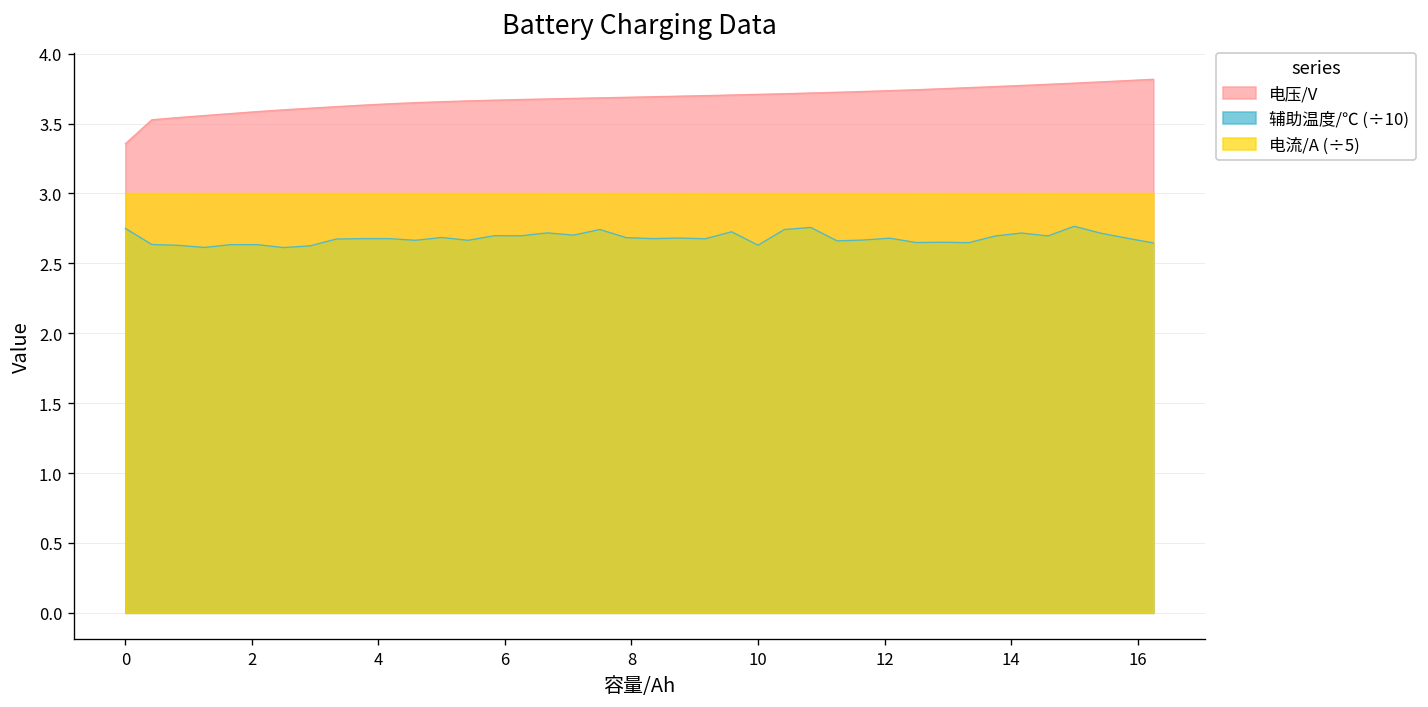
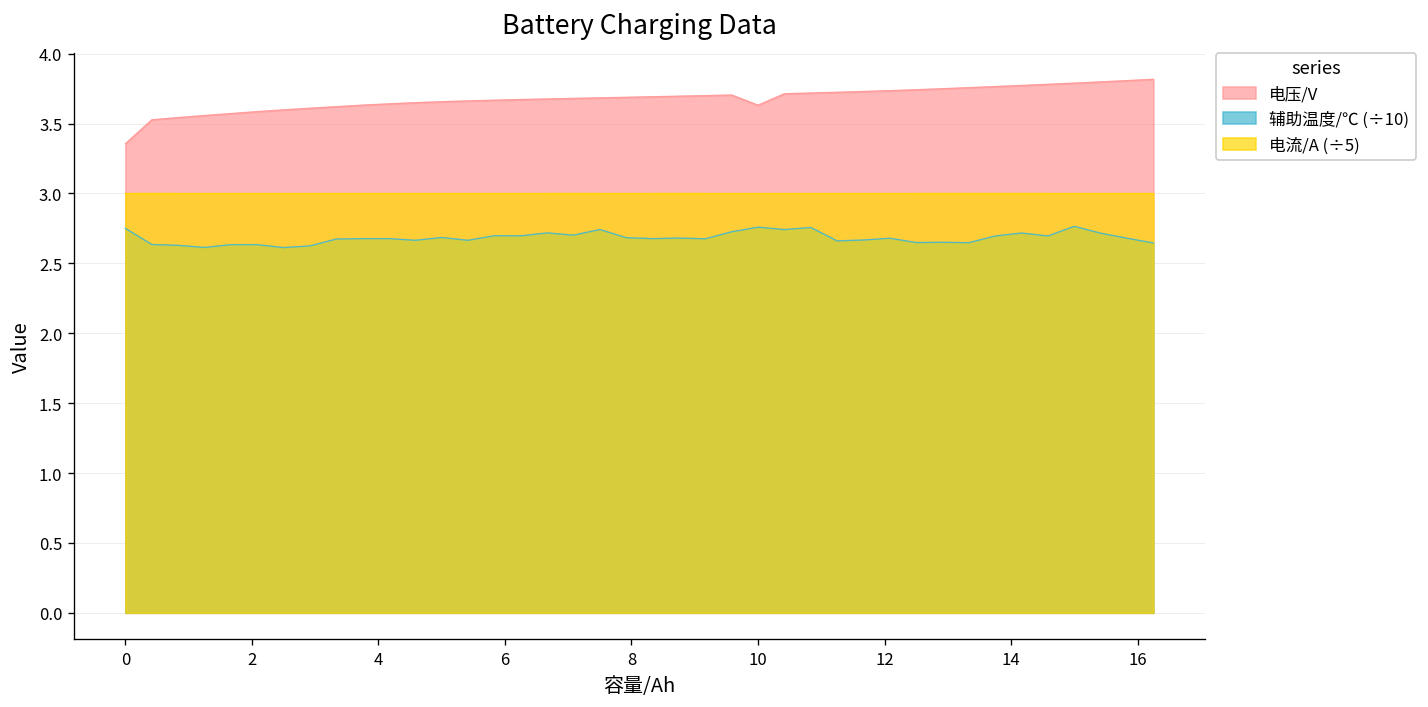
电压/V, 10: 3.71 -> 3.63
辅助温度/℃ (÷10), 10: 2.63 -> 2.76
